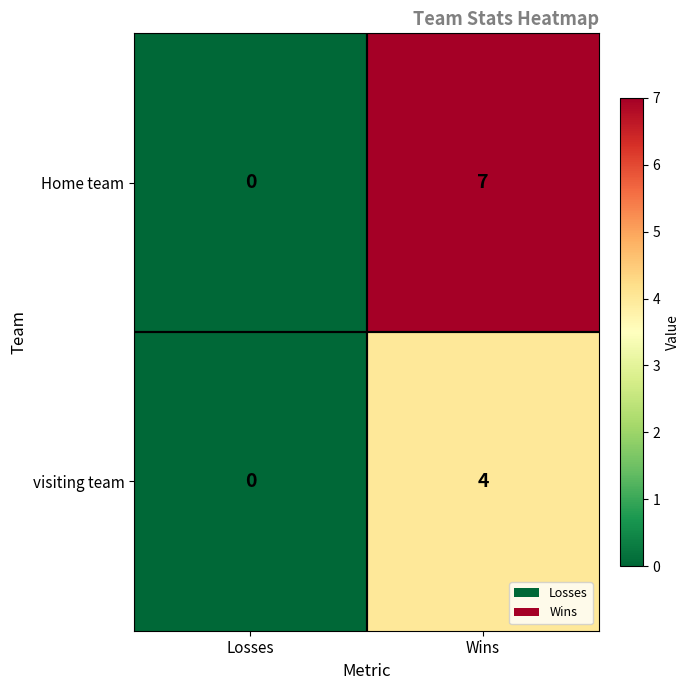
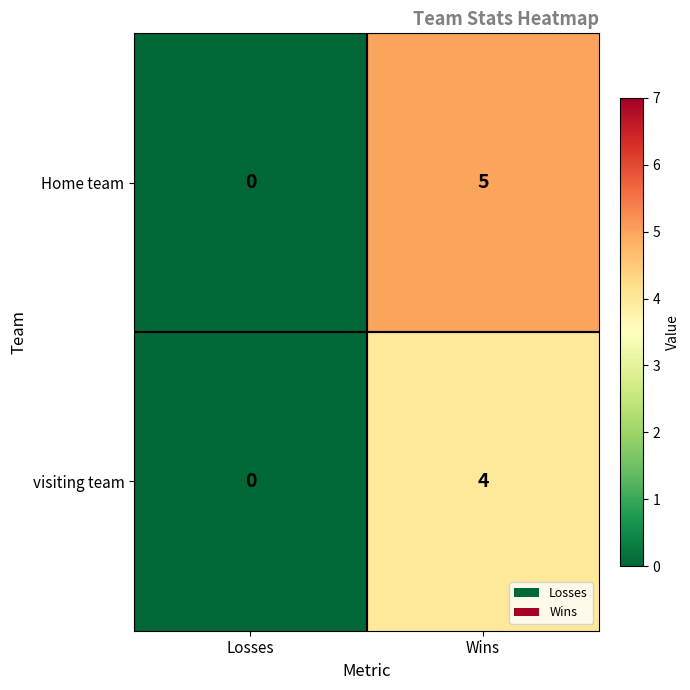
Home team, Wins: 7 -> 5
